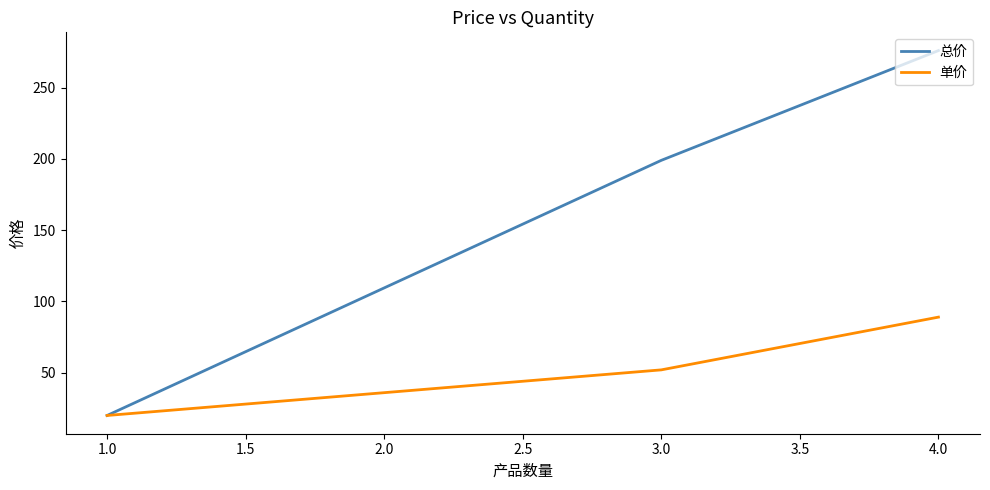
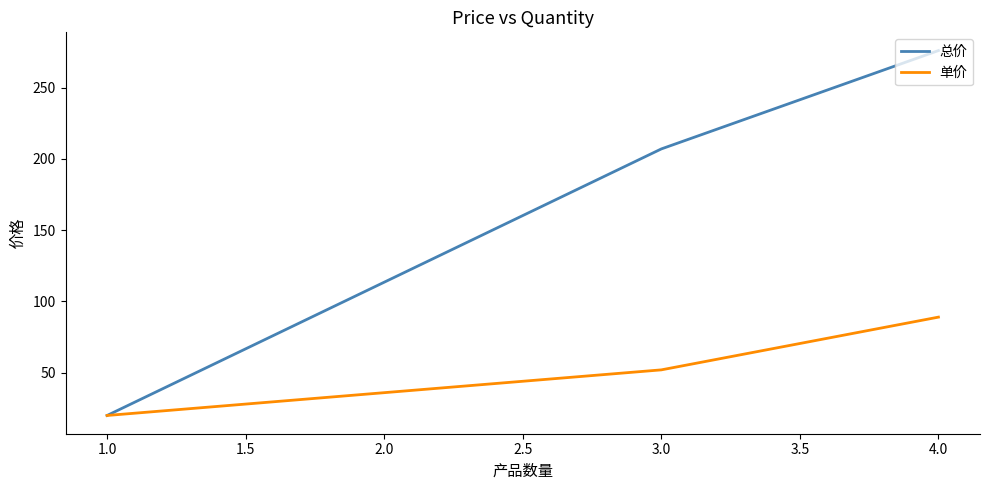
总价, 3.0: 199 -> 207
